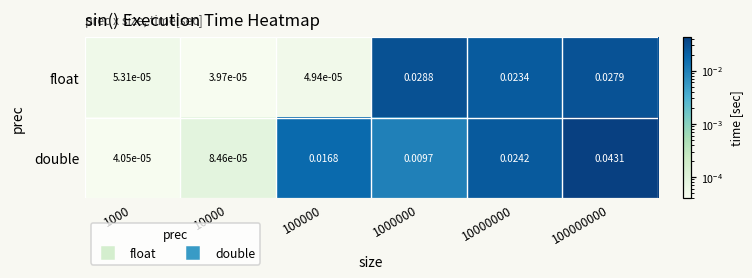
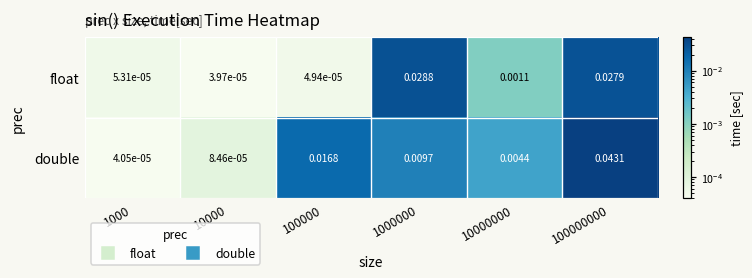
float, 10000000: 0.0234 -> 0.0011
double, 10000000: 0.0242 -> 0.0044
